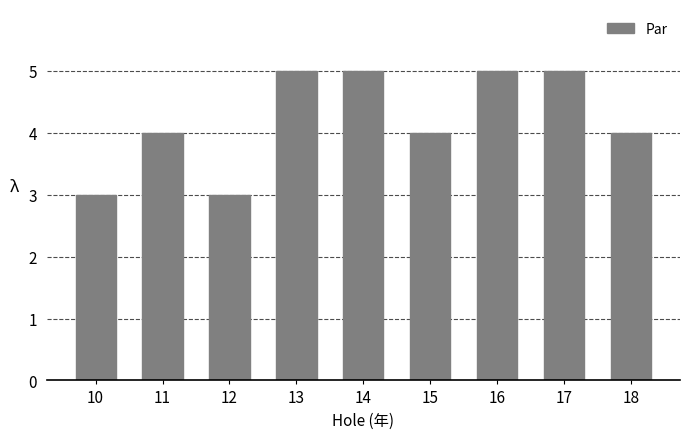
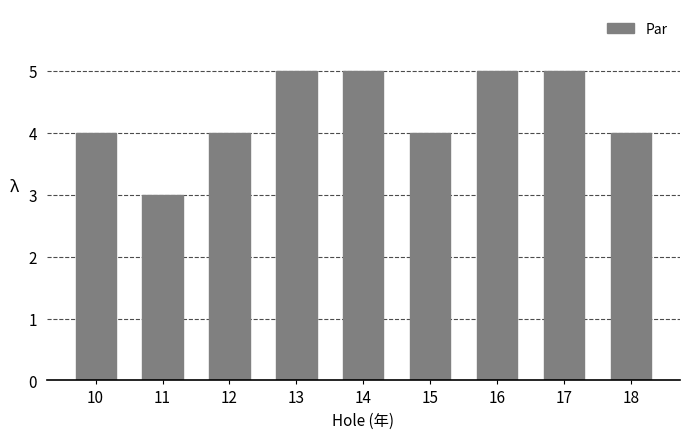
10: 3 -> 4
11: 4 -> 3
12: 3 -> 4
